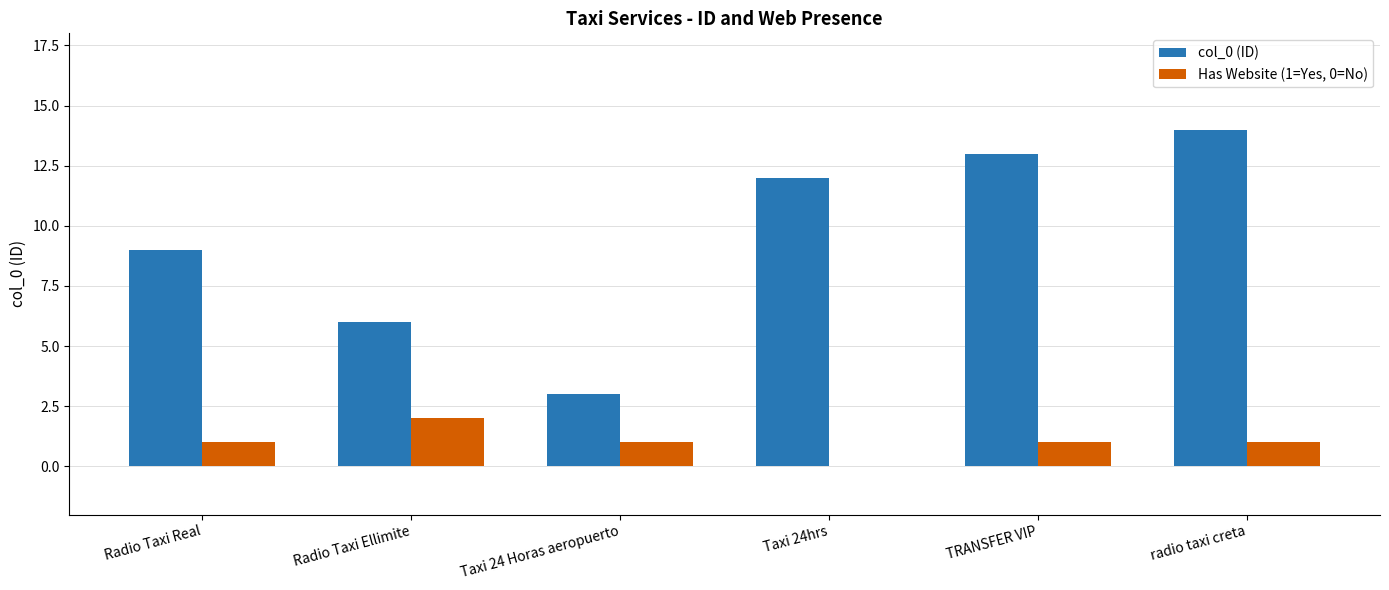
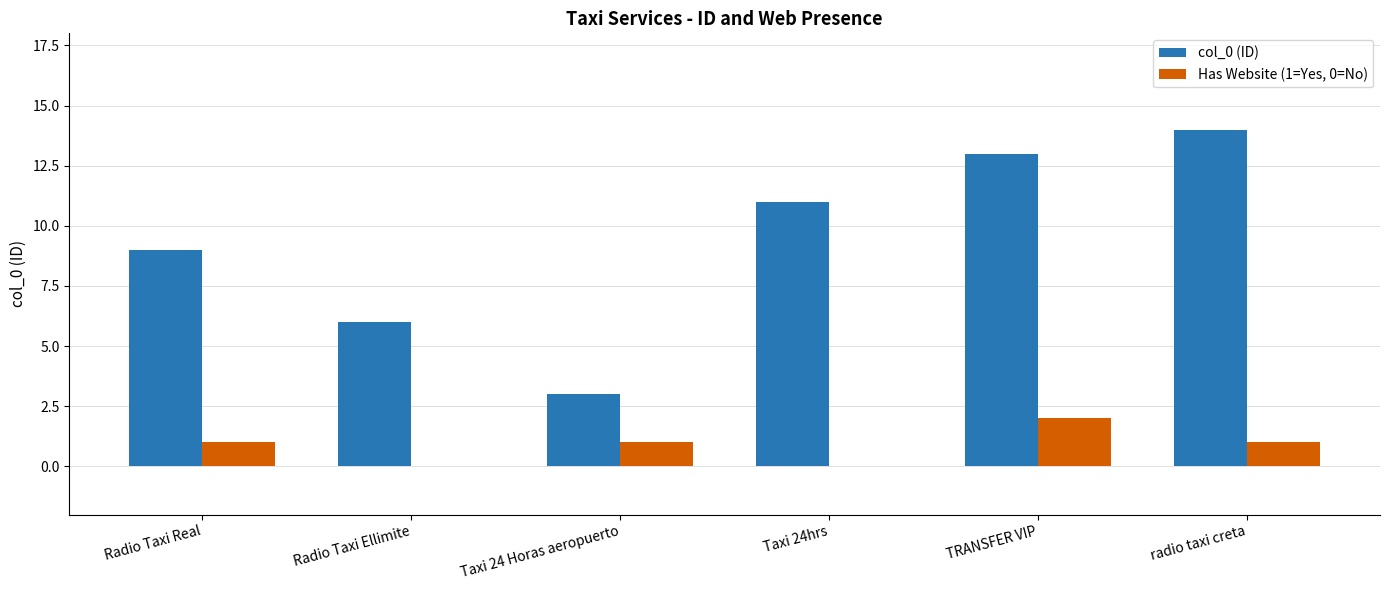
Has Website (1=Yes, 0=No), Radio Taxi Ellimite: 2 -> 0
col_0 (ID), Taxi 24hrs: 12 -> 11
Has Website (1=Yes, 0=No), TRANSFER VIP: 1 -> 2
